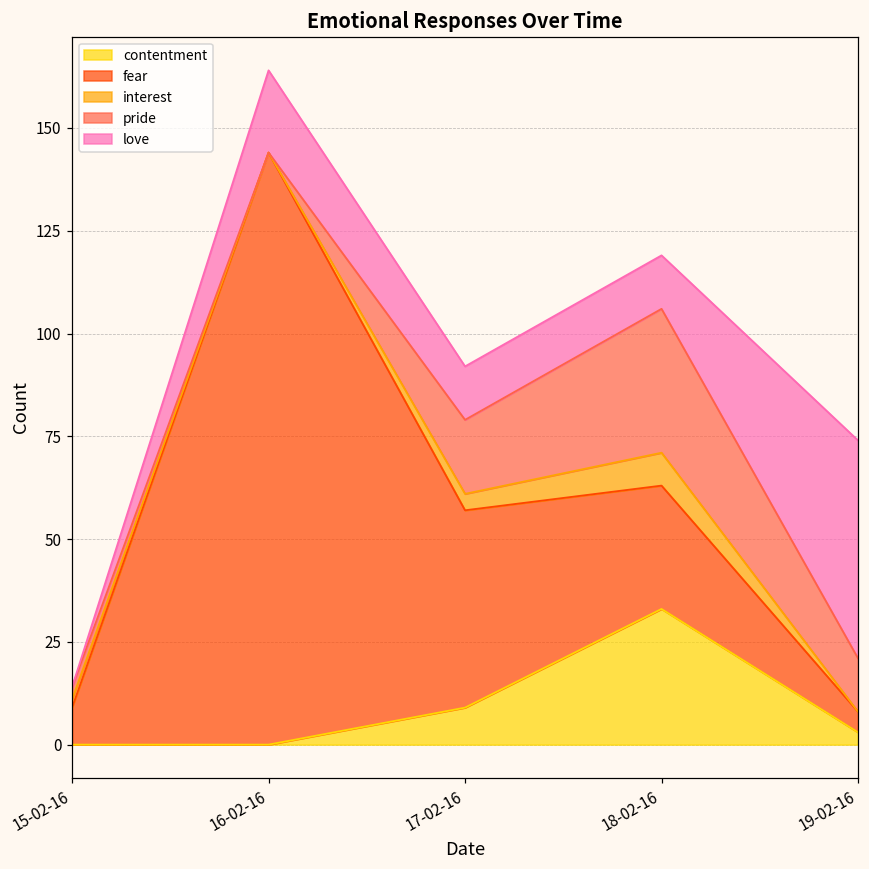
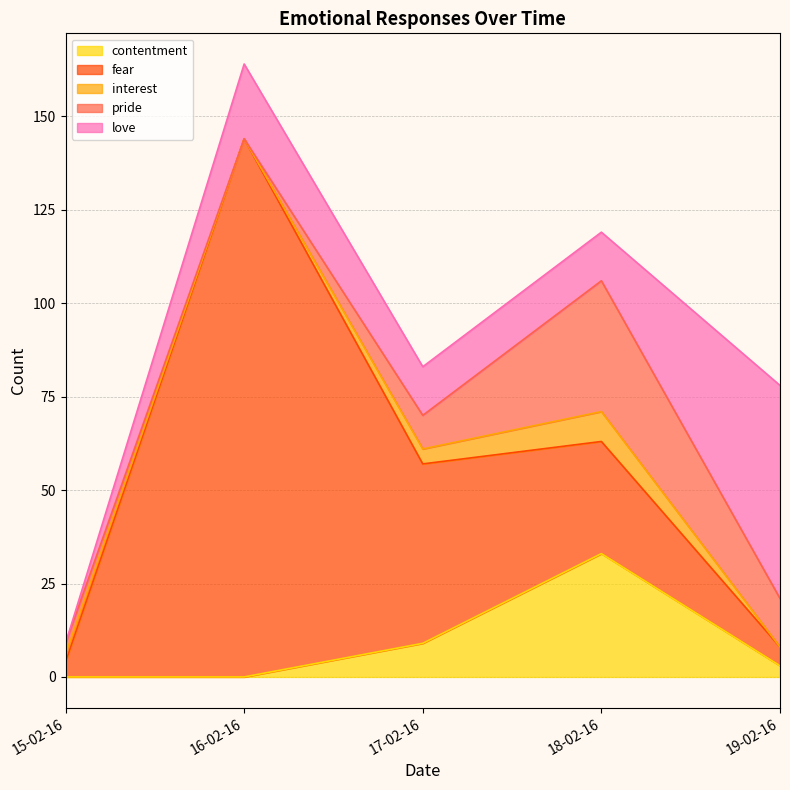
fear, 15-02-16: 9 -> 4
pride, 17-02-16: 18 -> 9
love, 19-02-16: 53 -> 57
